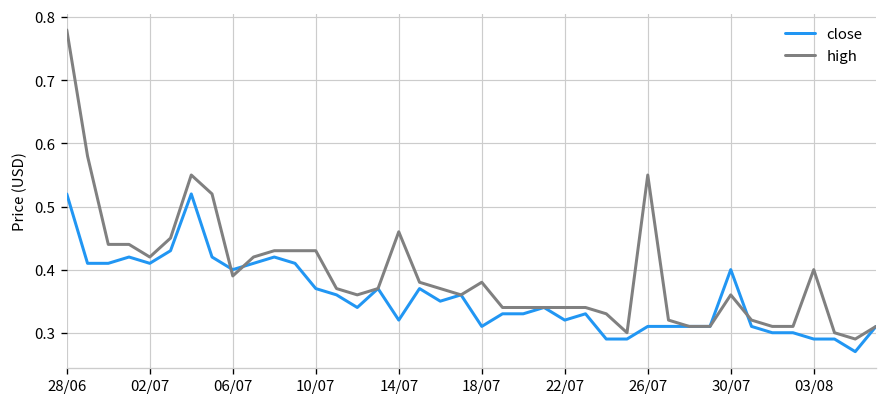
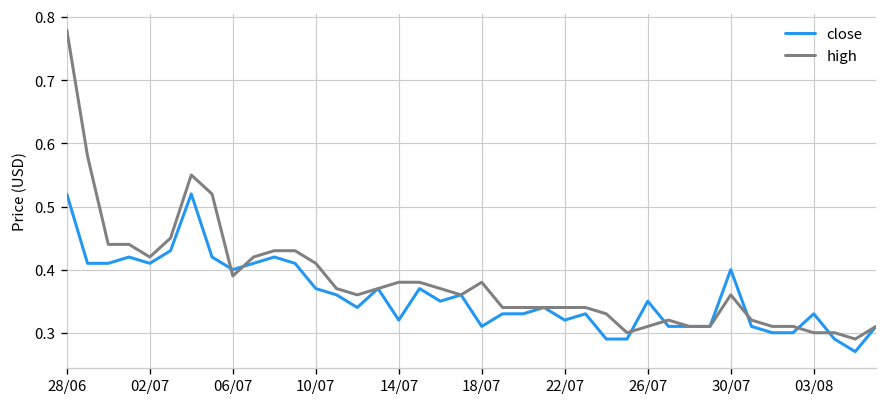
high, 10/07: 0.43 -> 0.41
high, 14/07: 0.46 -> 0.38
close, 26/07: 0.31 -> 0.35
high, 26/07: 0.55 -> 0.31
close, 03/08: 0.29 -> 0.33
high, 03/08: 0.4 -> 0.3
